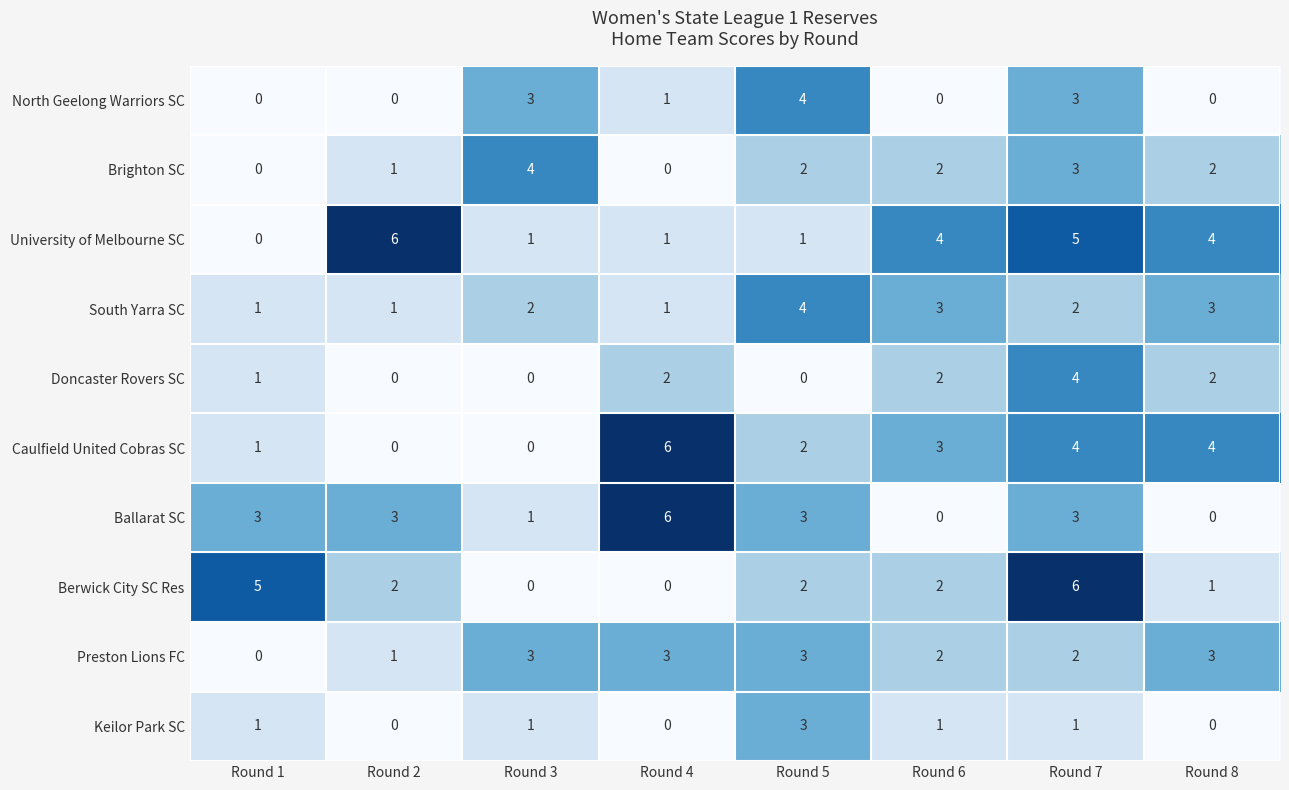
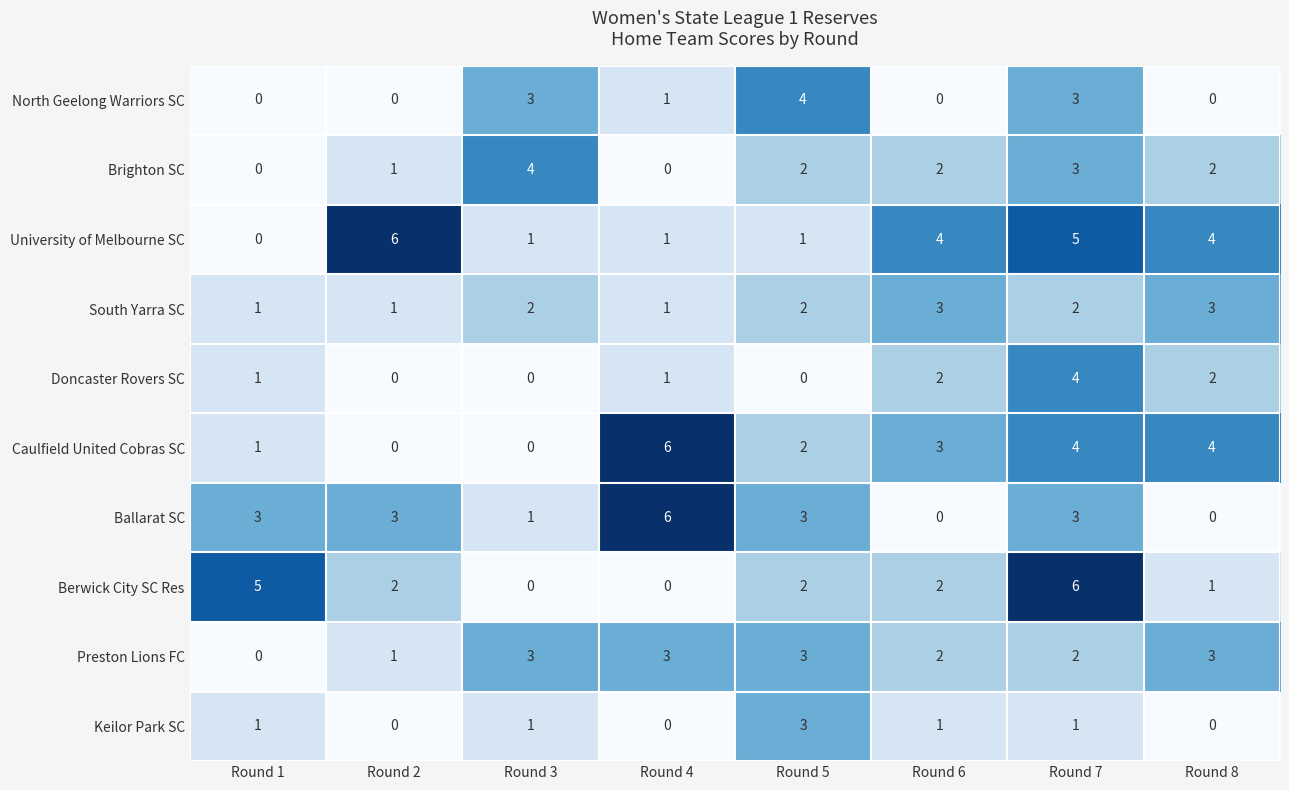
South Yarra SC, Round 5: 4 -> 2
Doncaster Rovers SC, Round 4: 2 -> 1
